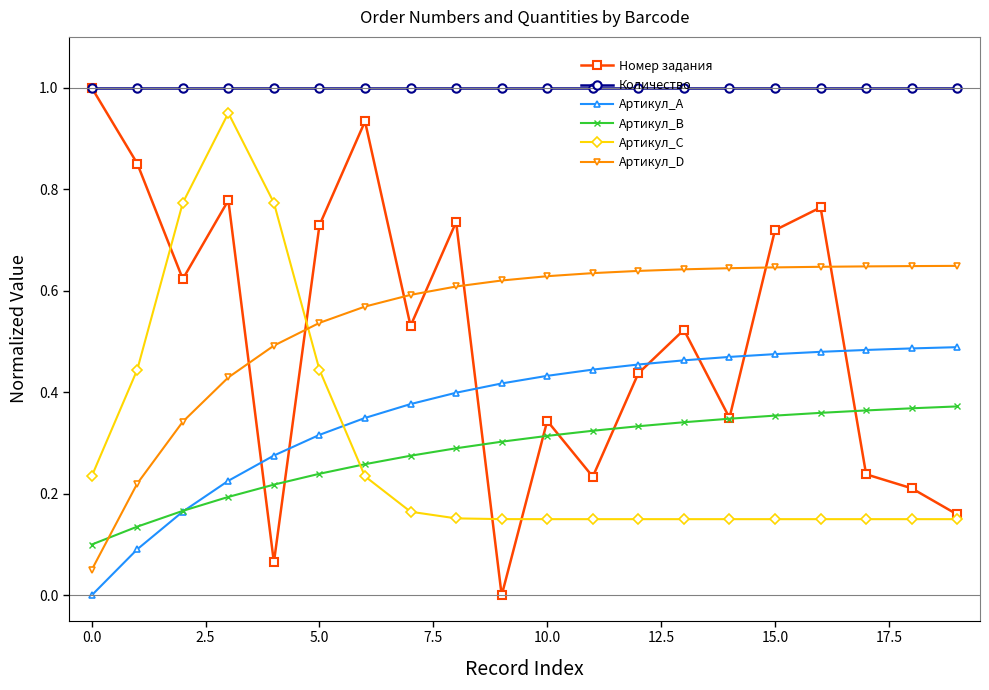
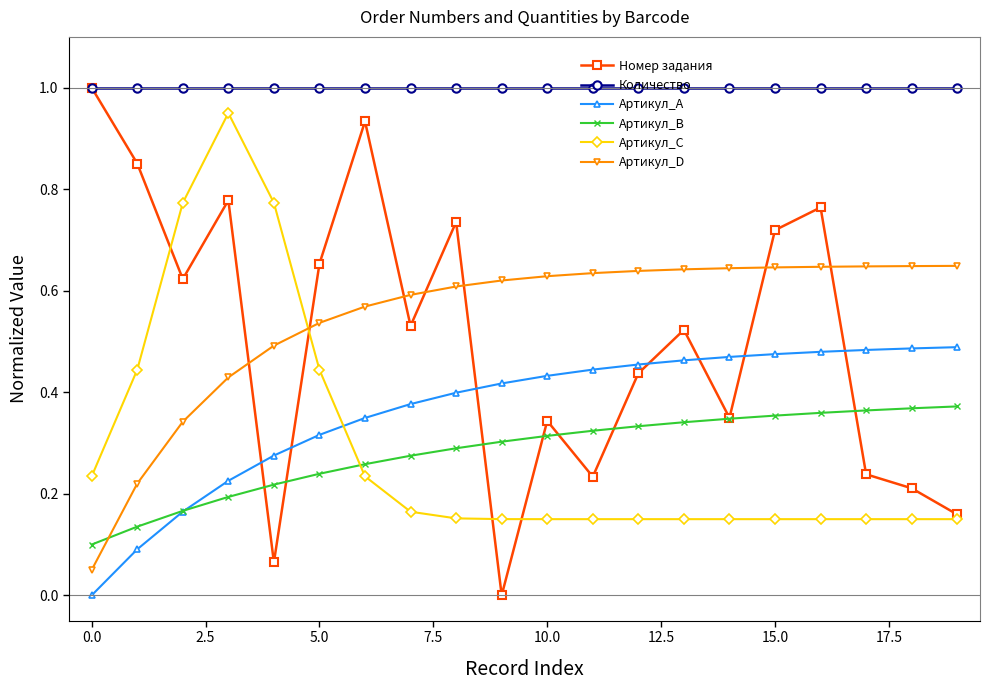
Номер задания, 5.0: 0.73 -> 0.65
